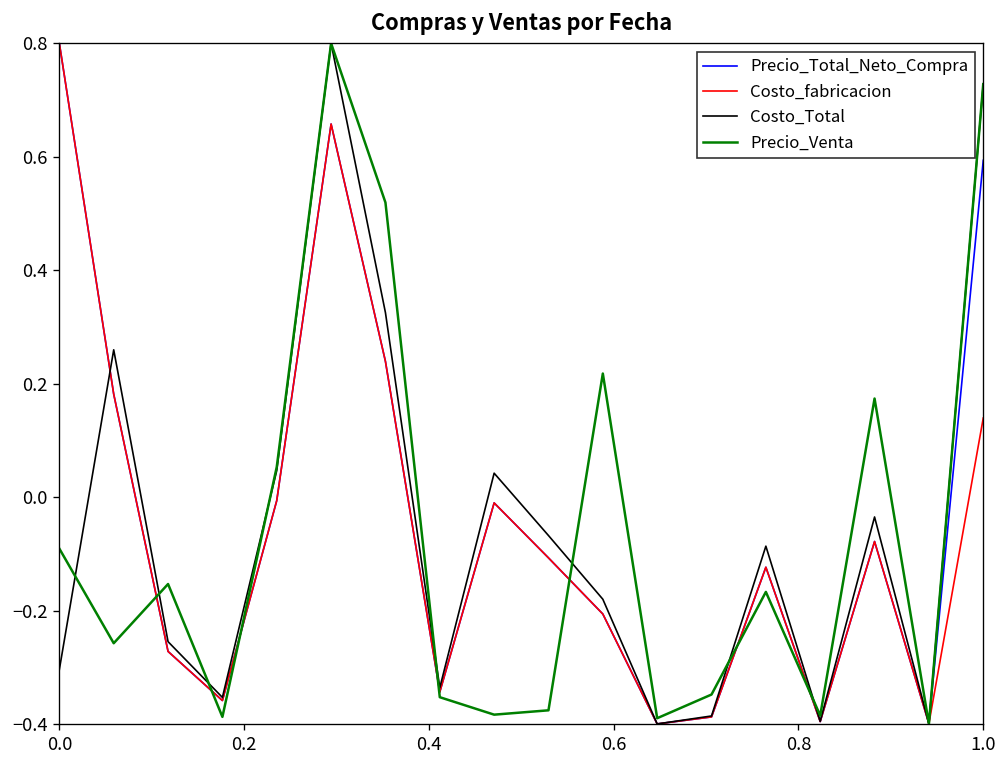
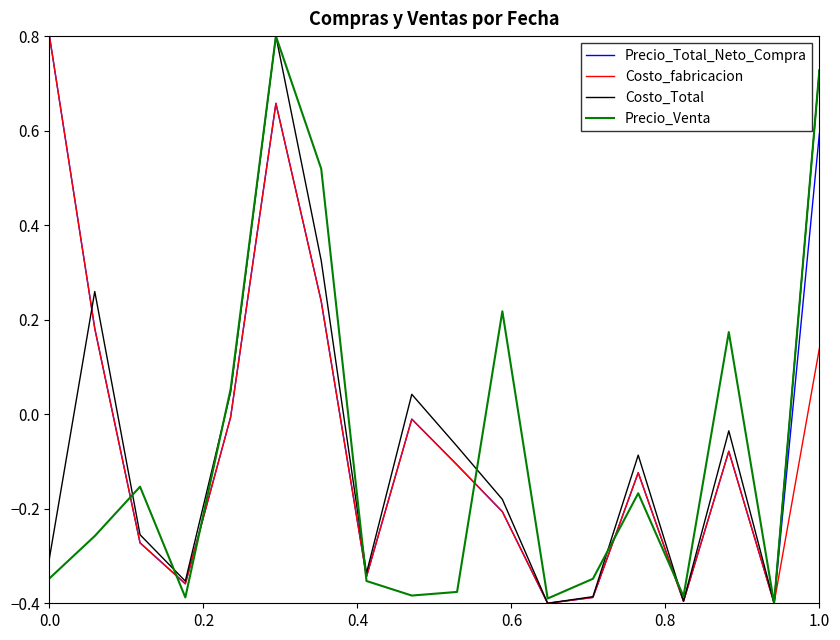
Precio_Venta, 0.0: -0.09 -> -0.35
